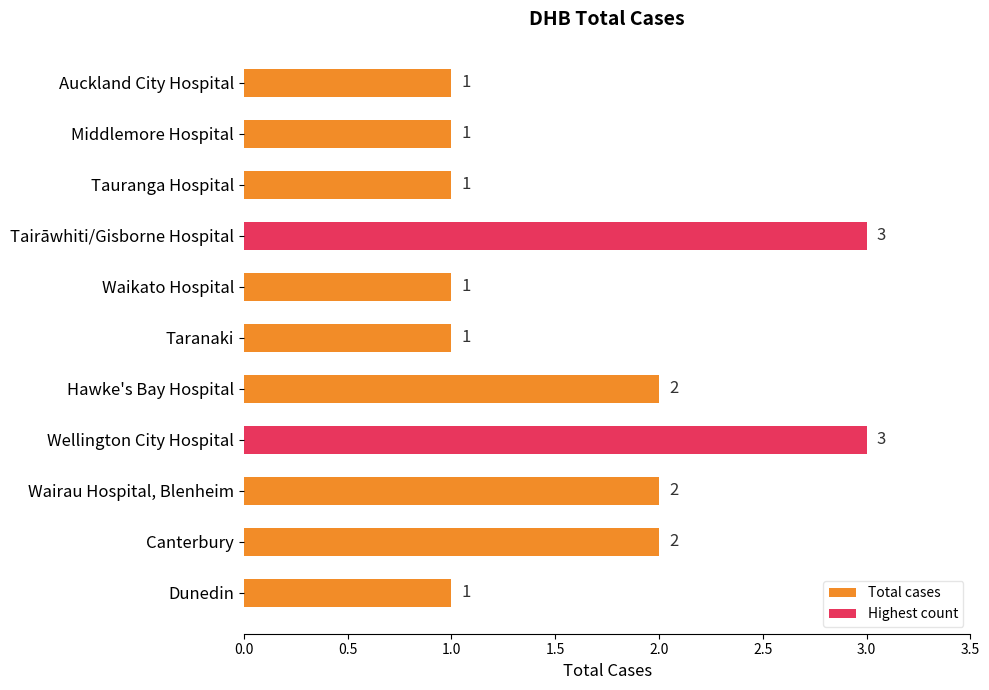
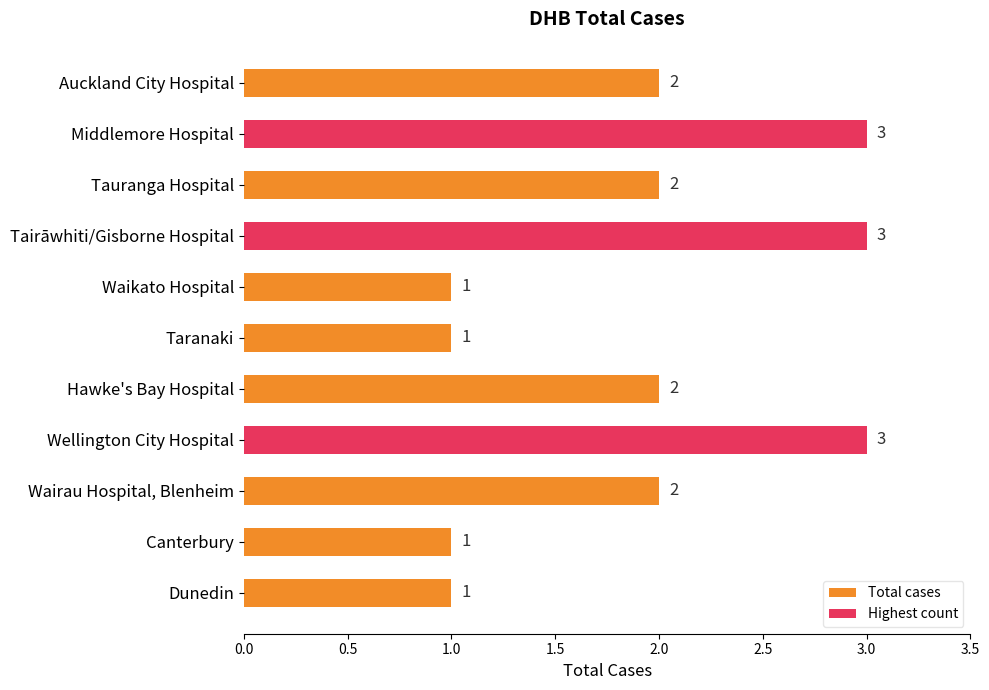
Auckland City Hospital: 1 -> 2
Middlemore Hospital: 1 -> 3
Tauranga Hospital: 1 -> 2
Canterbury: 2 -> 1
